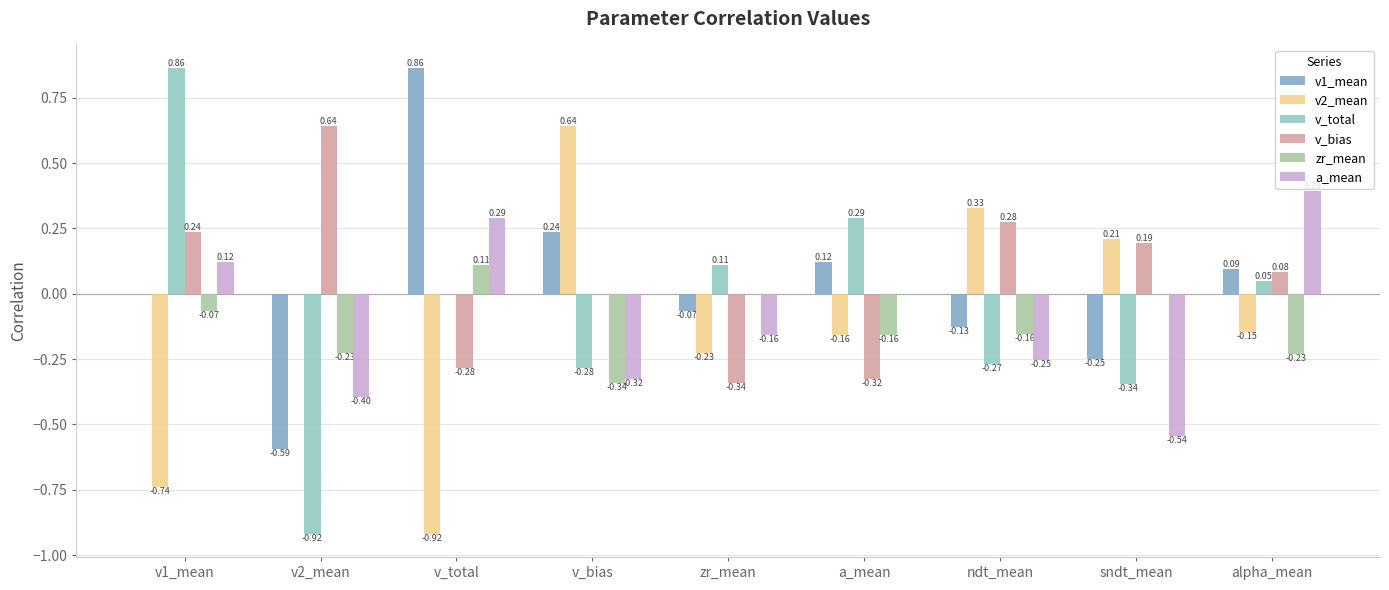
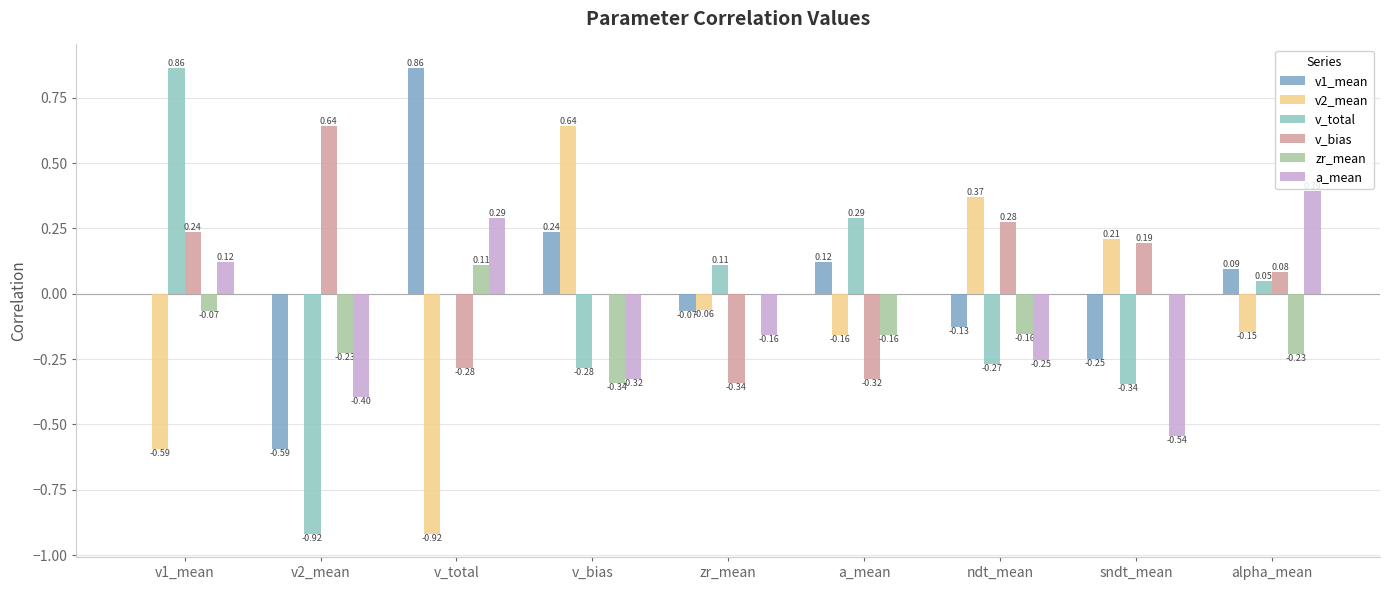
v2_mean, v1_mean: -0.74 -> -0.59
v2_mean, zr_mean: -0.23 -> -0.06
v2_mean, ndt_mean: 0.33 -> 0.37
